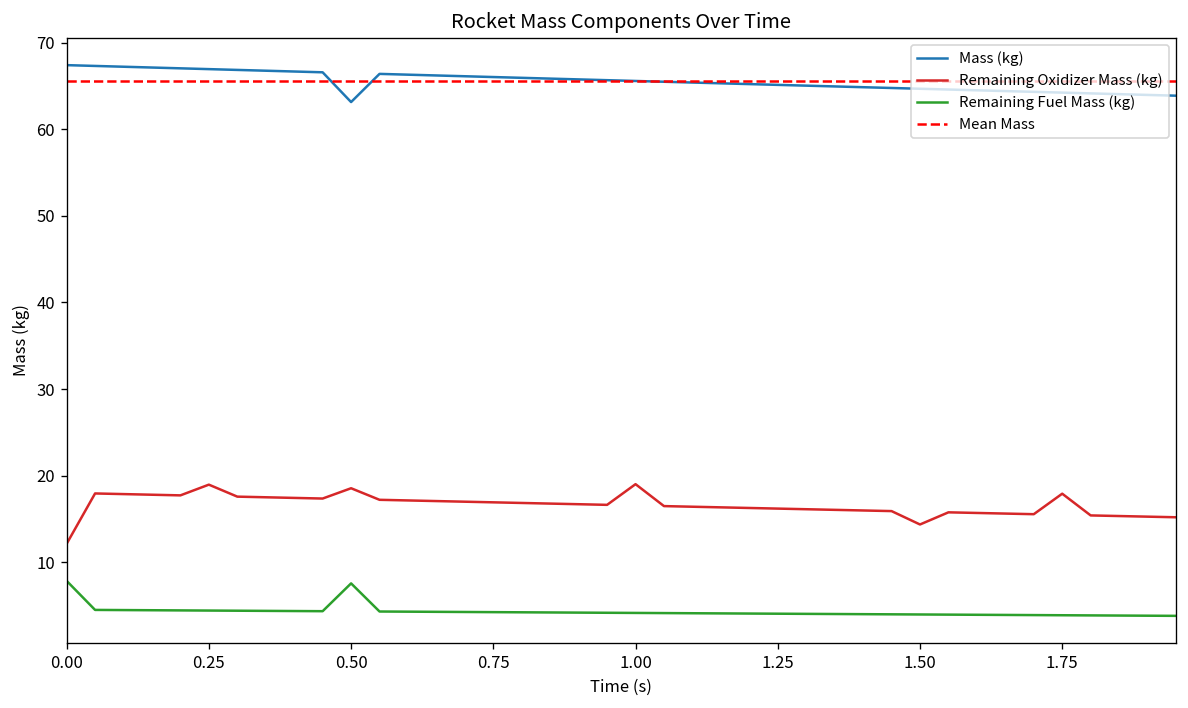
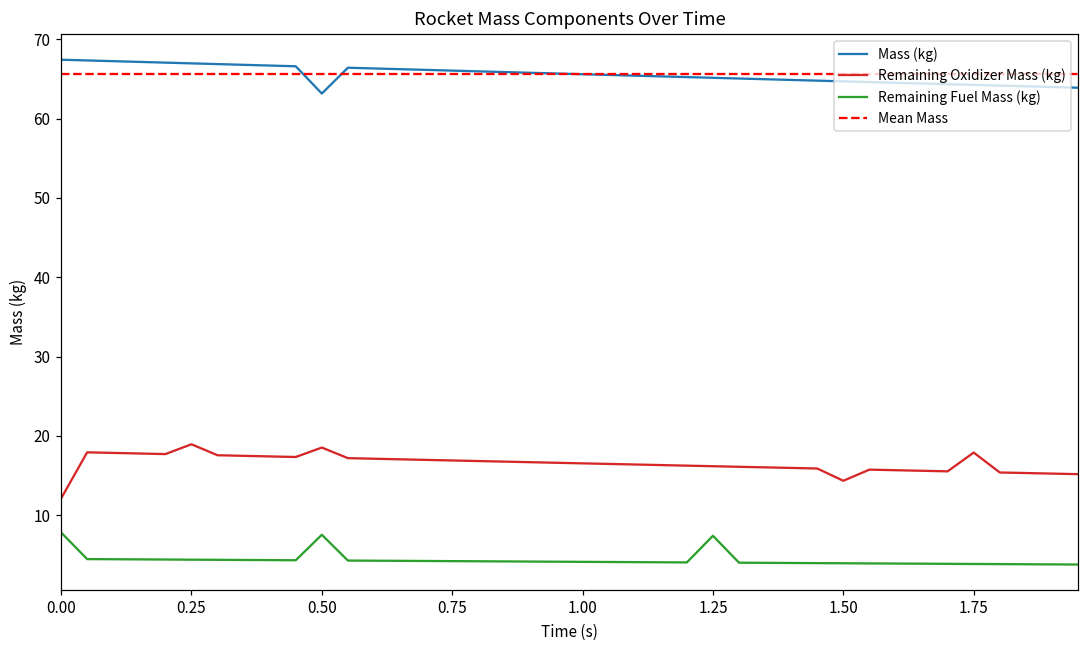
Remaining Oxidizer Mass (kg), 1.00: 19 -> 17
Remaining Fuel Mass (kg), 1.25: 4 -> 7
